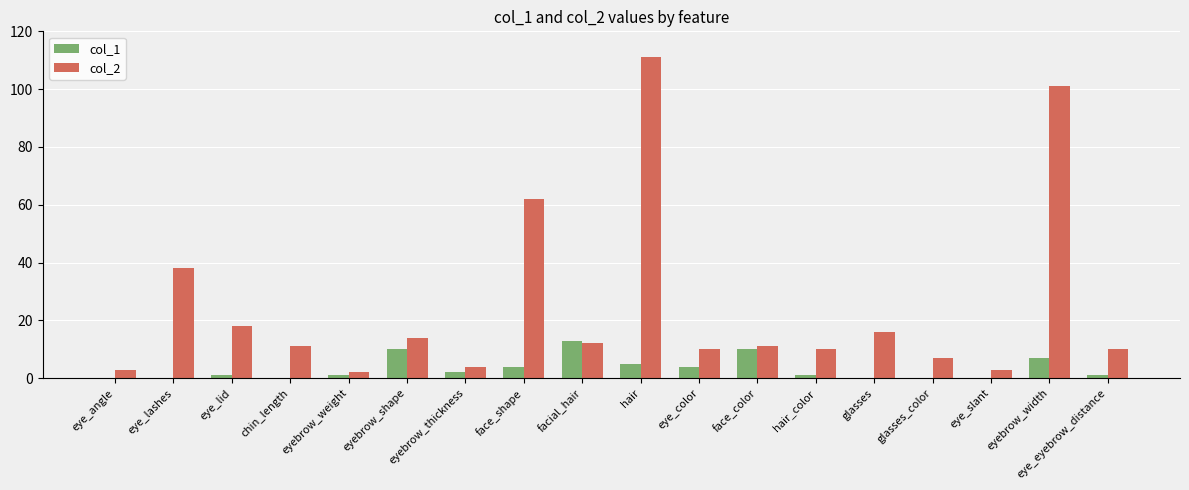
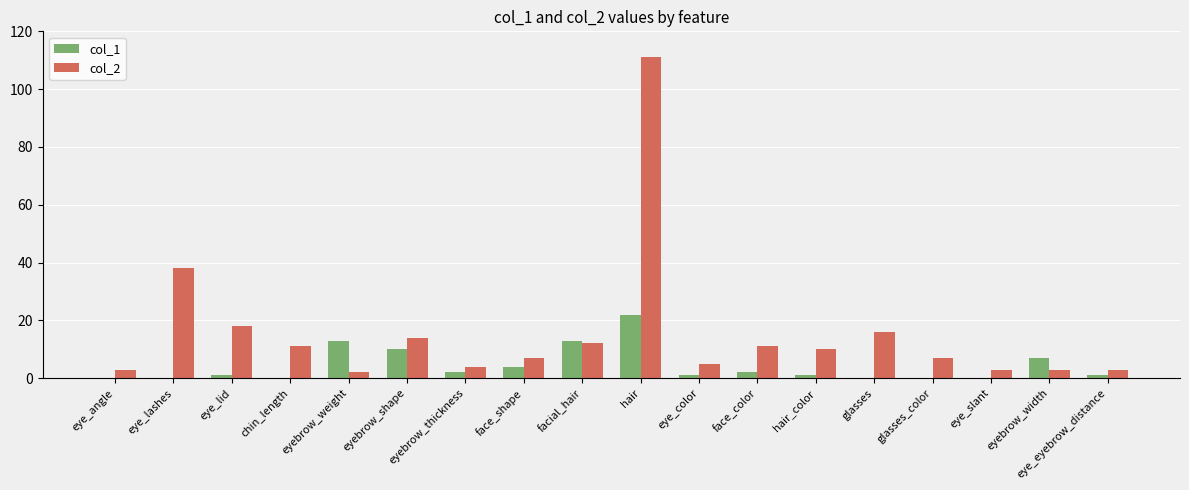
col_1, eyebrow_weight: 1 -> 13
col_2, face_shape: 62 -> 7
col_1, hair: 5 -> 22
col_1, eye_color: 4 -> 1
col_2, eye_color: 10 -> 5
col_1, face_color: 10 -> 2
col_2, eyebrow_width: 101 -> 3
col_2, eye_eyebrow_distance: 10 -> 3
